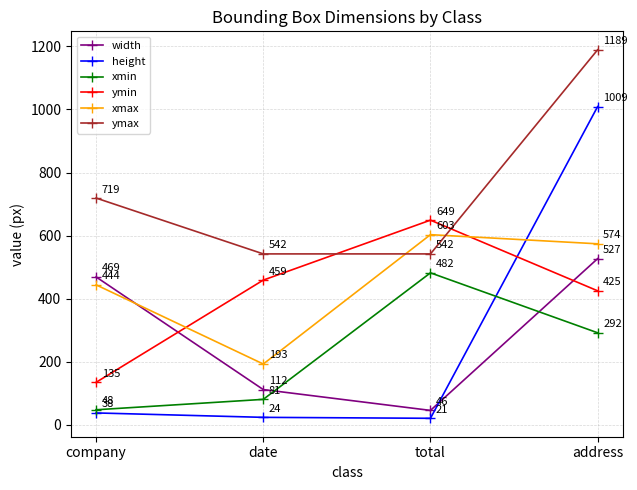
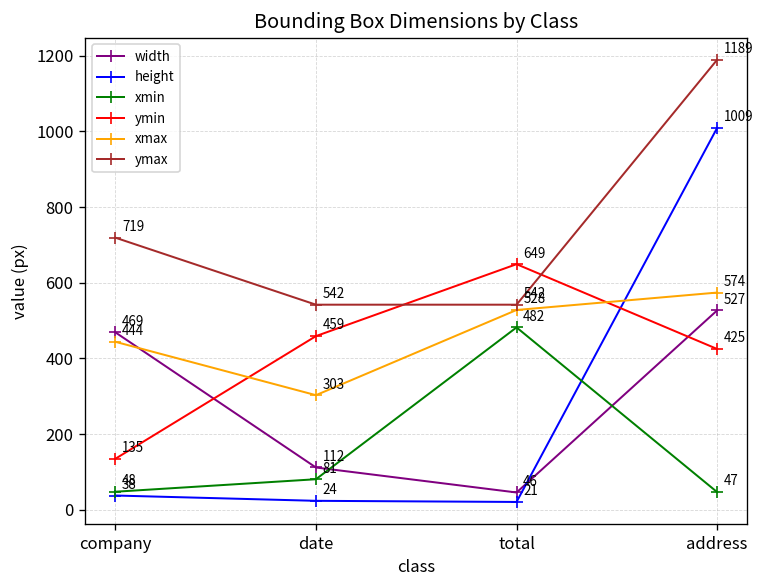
xmax, date: 193 -> 303
xmax, total: 603 -> 528
xmin, address: 292 -> 47
